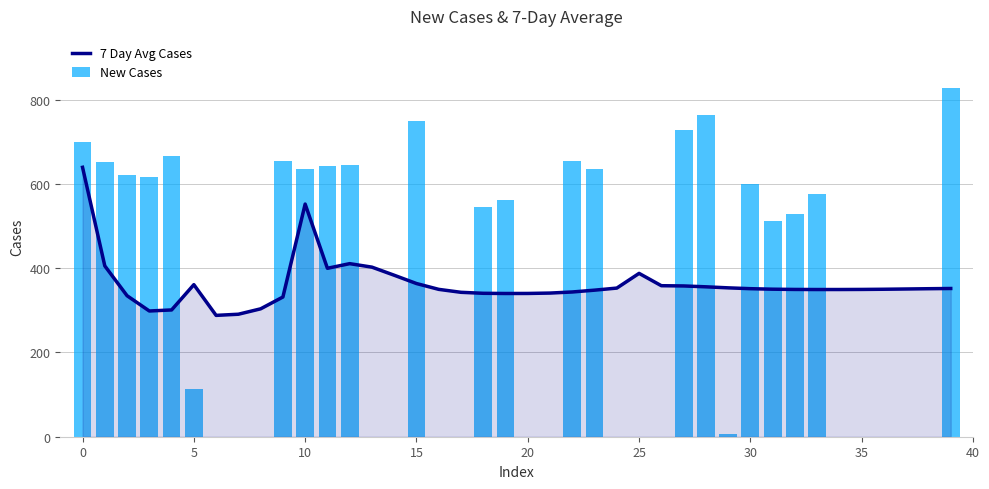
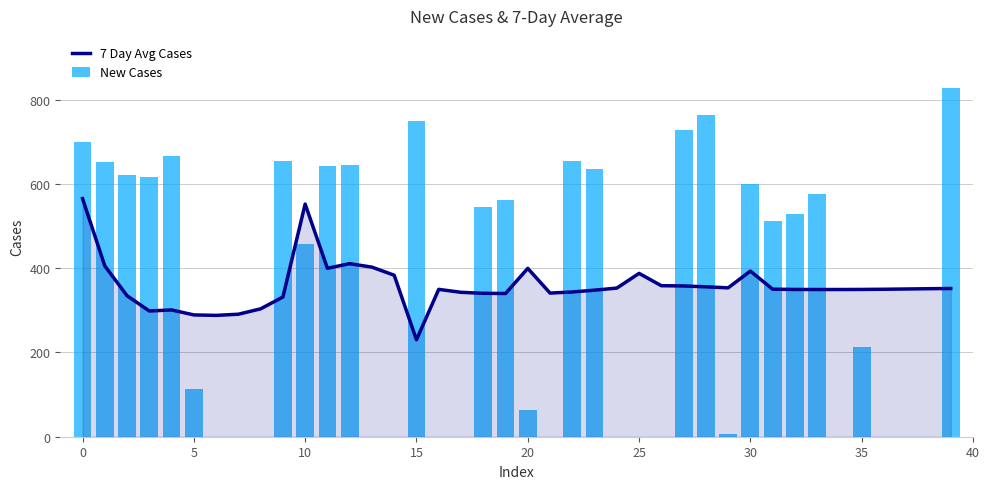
7 Day Avg Cases, 0: 640 -> 560
7 Day Avg Cases, 5: 360 -> 290
New Cases, 10: 640 -> 460
7 Day Avg Cases, 15: 360 -> 230
7 Day Avg Cases, 20: 340 -> 400
New Cases, 20: 0 -> 60
7 Day Avg Cases, 30: 350 -> 390
New Cases, 35: 0 -> 210
